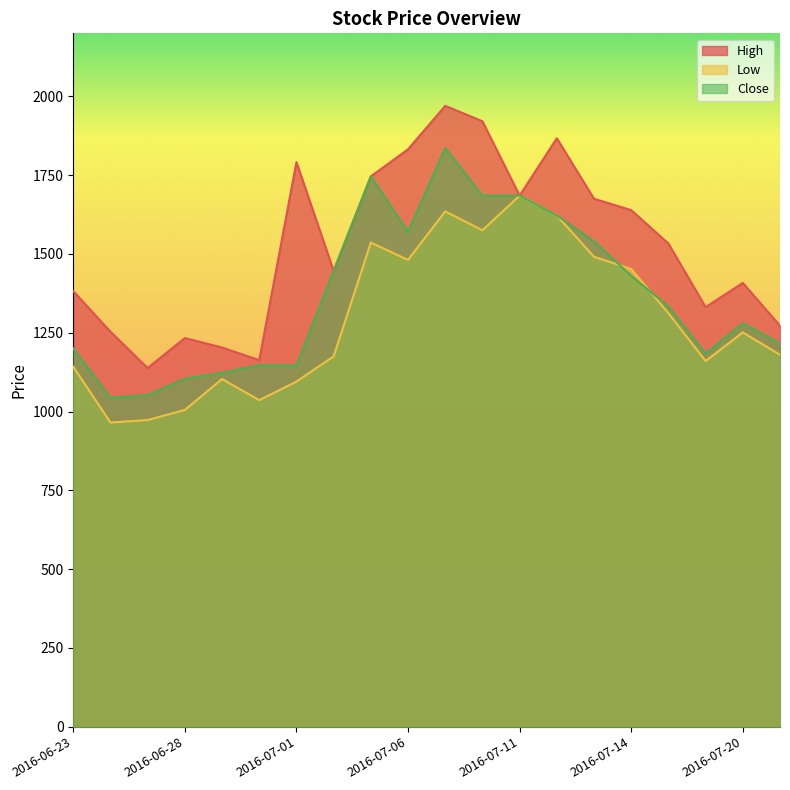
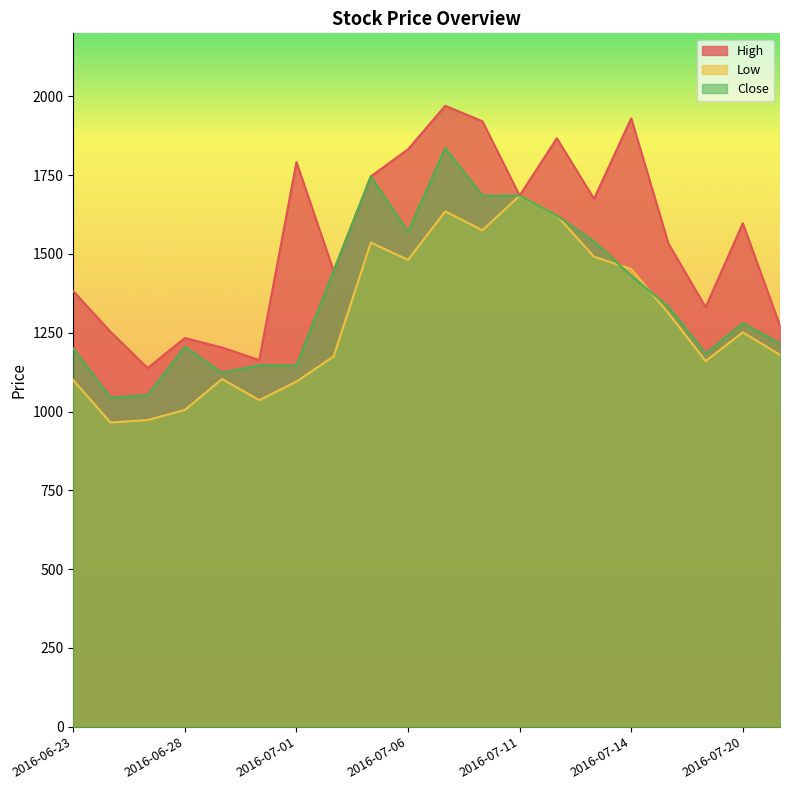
Low, 2016-06-23: 1140 -> 1100
Close, 2016-06-28: 1100 -> 1210
High, 2016-07-14: 1640 -> 1930
High, 2016-07-20: 1410 -> 1600
